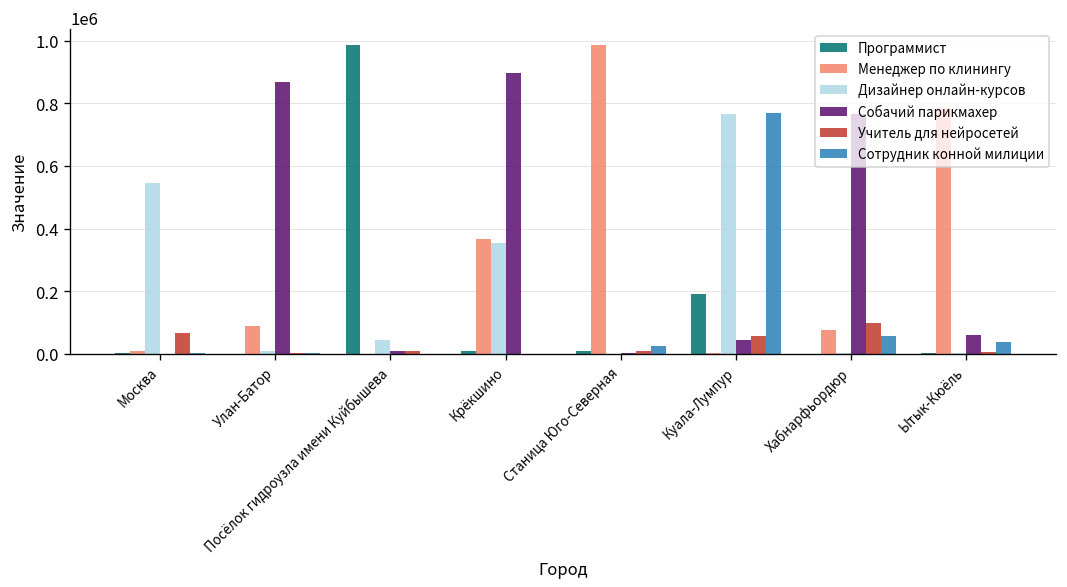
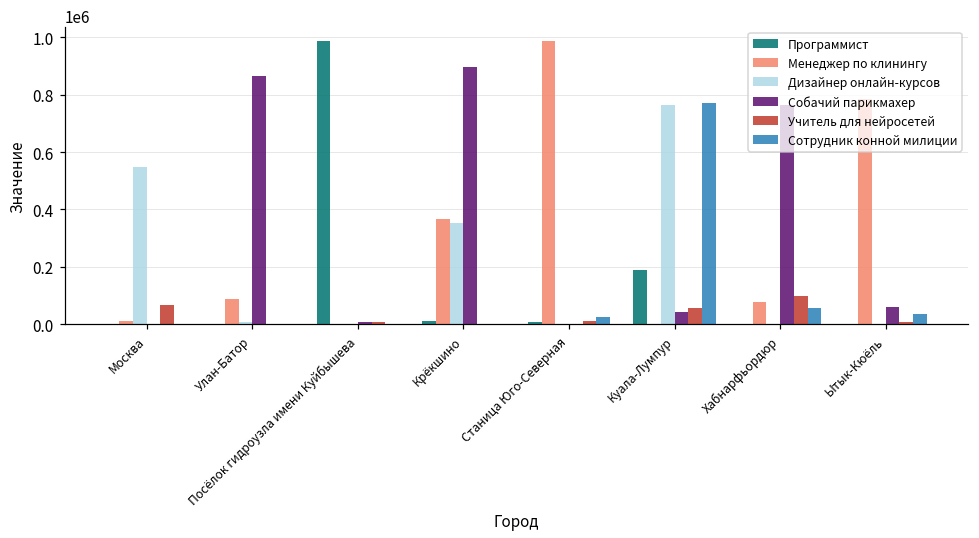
Дизайнер онлайн-курсов, Посёлок гидроузла имени Куйбышева: 40000 -> 0
